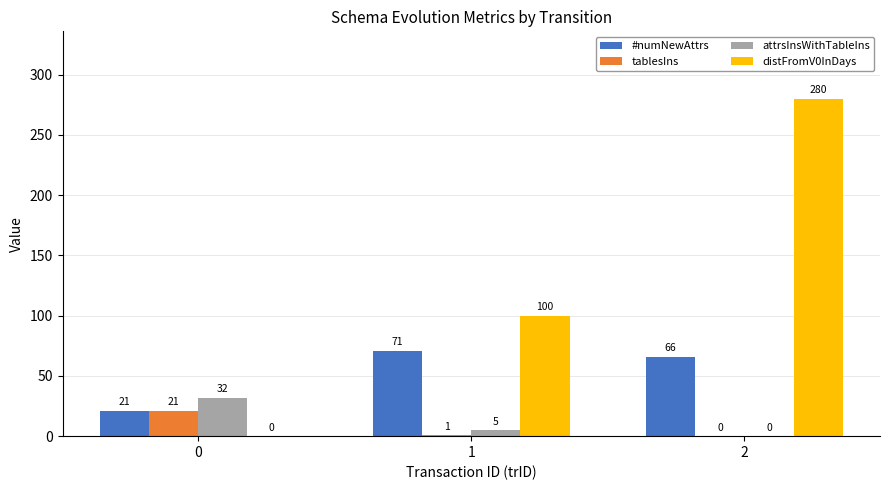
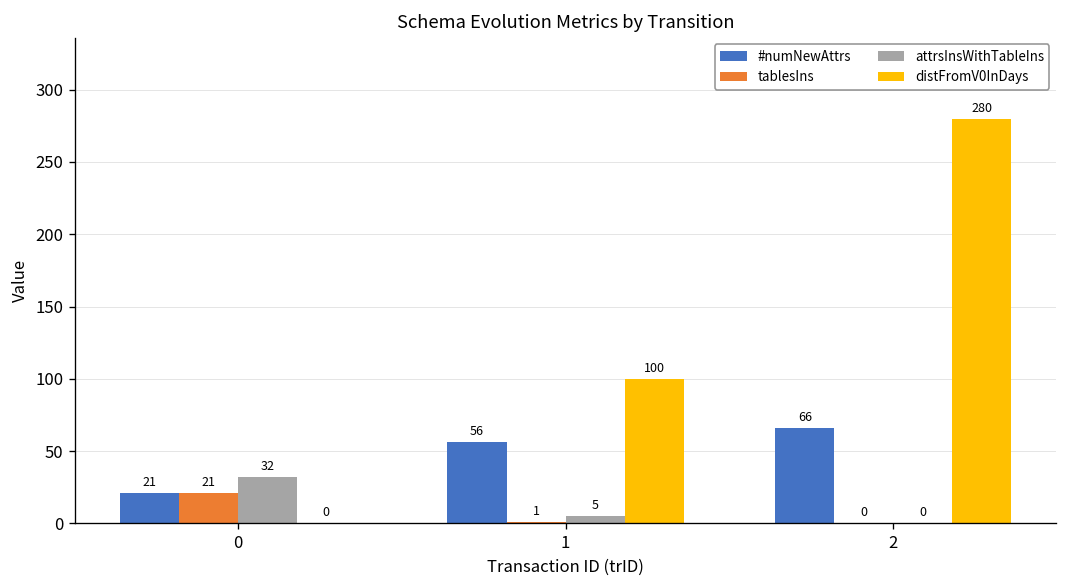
#numNewAttrs, 1: 71 -> 56
